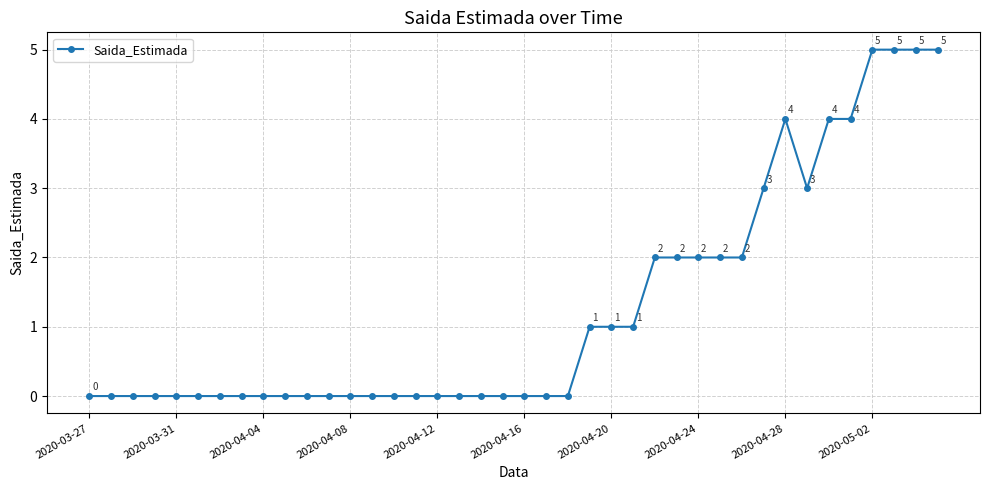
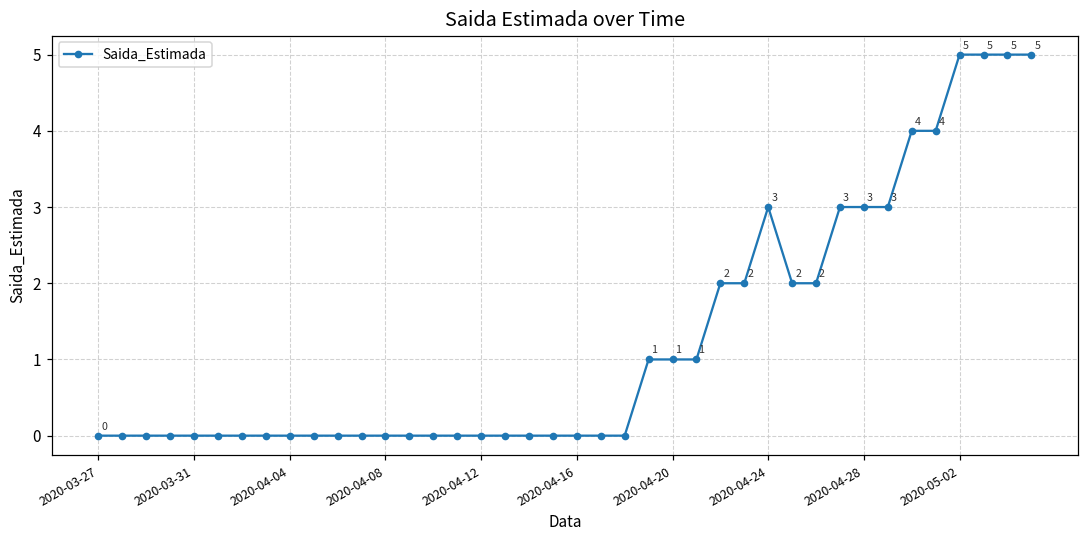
2020-04-24: 2 -> 3
2020-04-28: 4 -> 3
